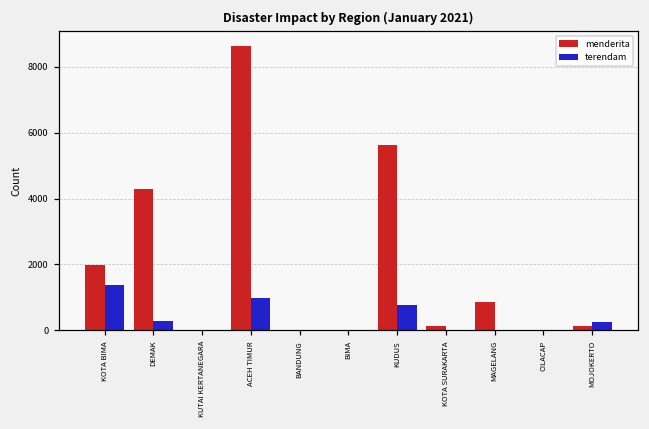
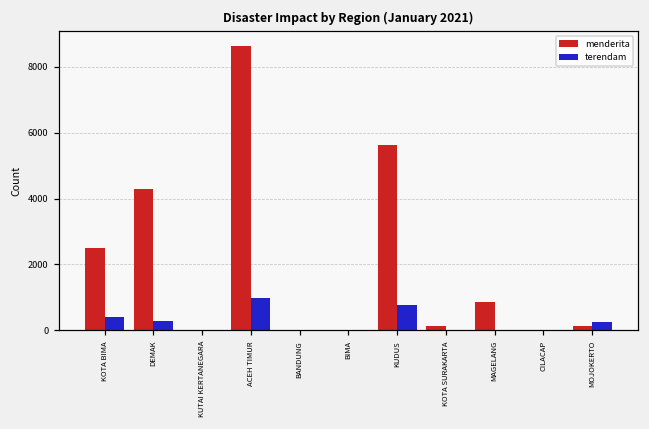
menderita, KOTA BIMA: 2000 -> 2500
terendam, KOTA BIMA: 1400 -> 400
